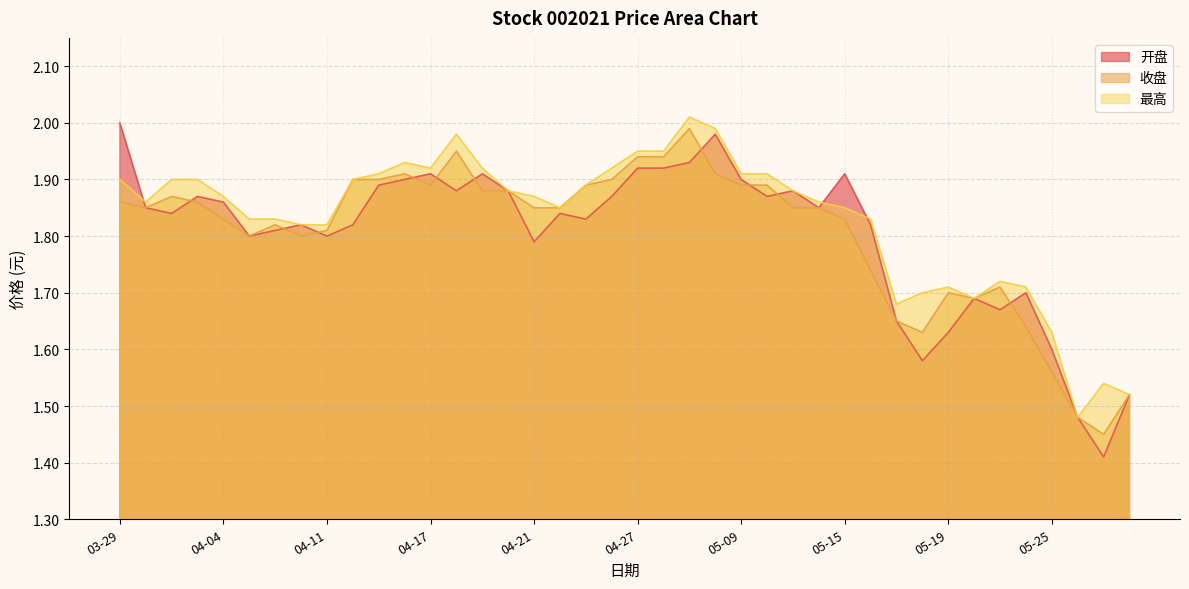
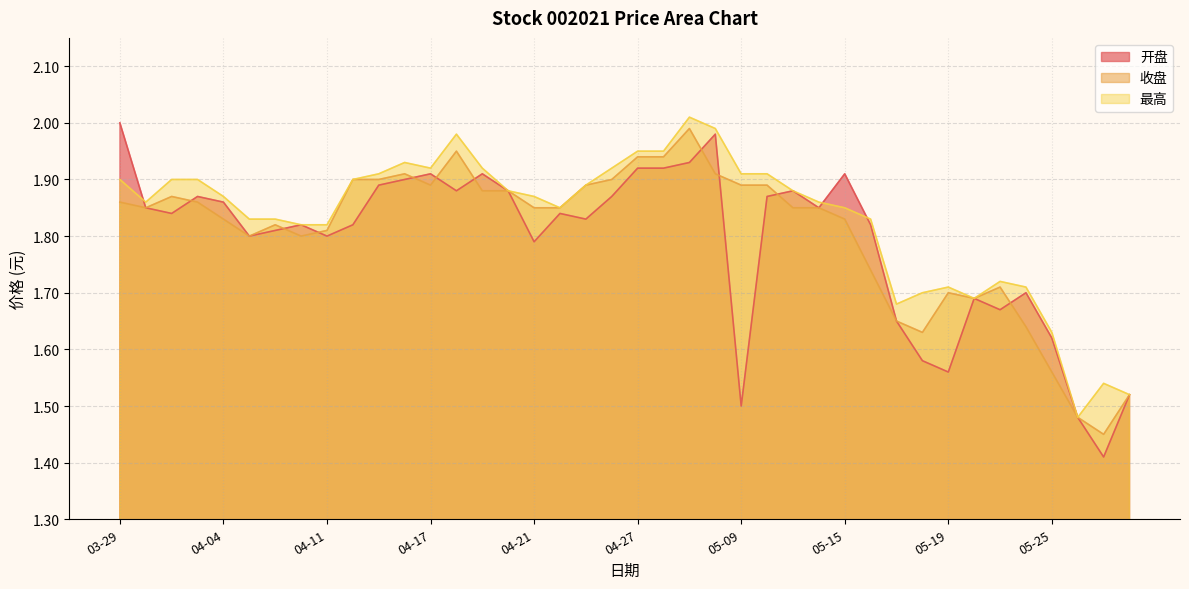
开盘, 05-09: 1.9 -> 1.5
开盘, 05-19: 1.63 -> 1.56
开盘, 05-25: 1.60 -> 1.62
